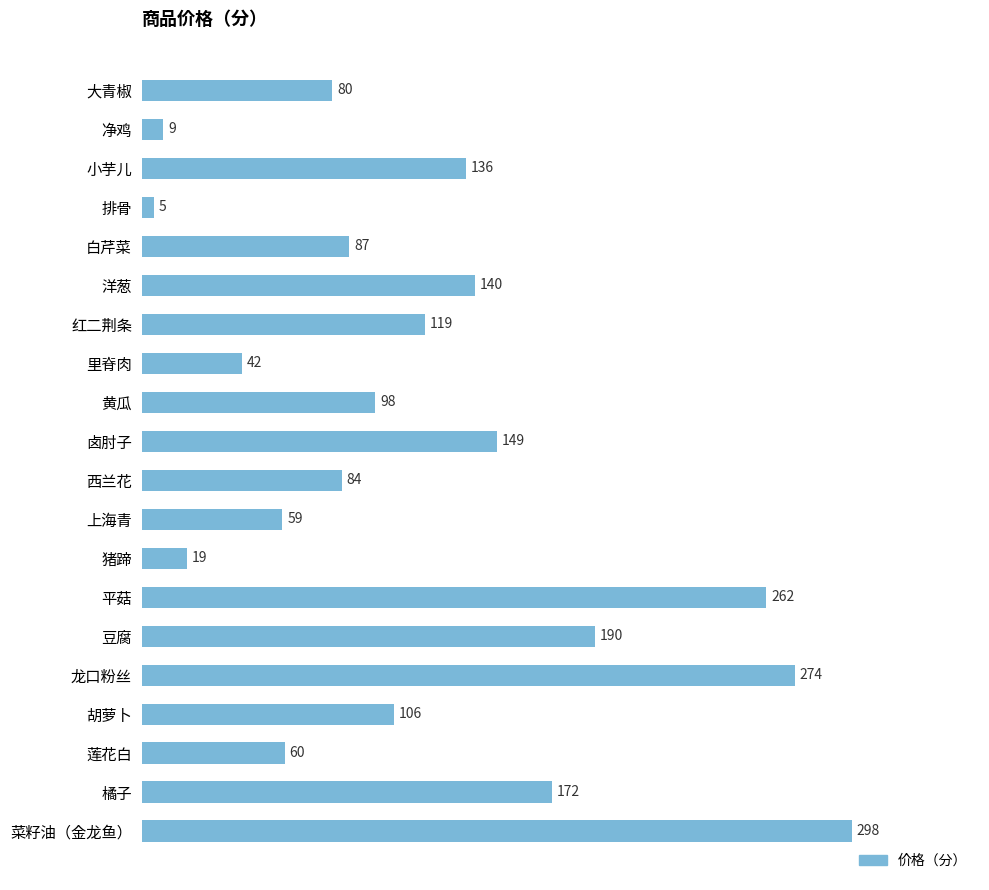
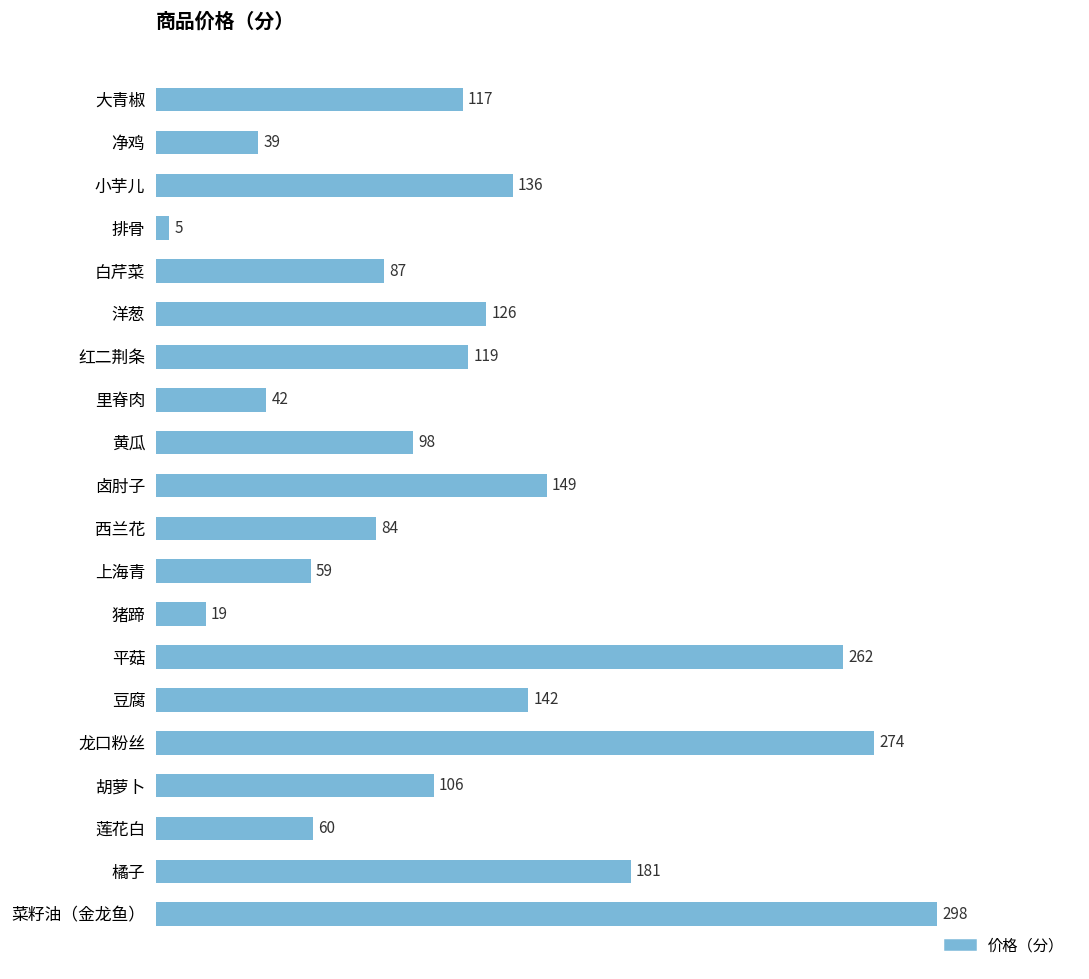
大青椒: 80 -> 117
净鸡: 9 -> 39
洋葱: 140 -> 126
豆腐: 190 -> 142
橘子: 172 -> 181
